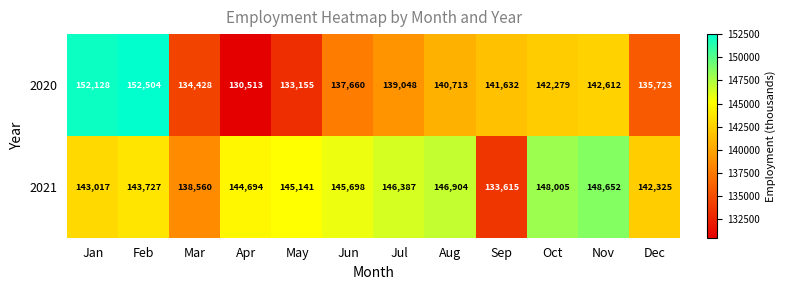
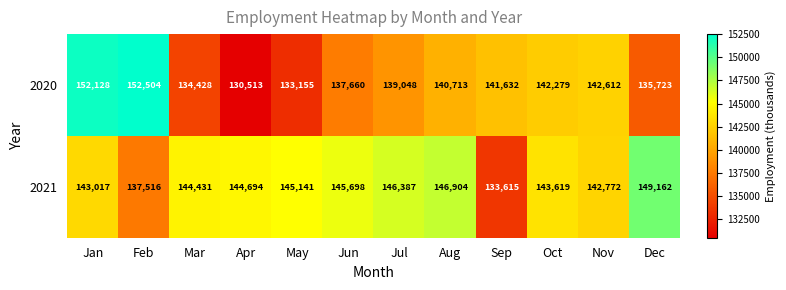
2021, Feb: 143,727 -> 137,516
2021, Mar: 138,560 -> 144,431
2021, Oct: 148,005 -> 143,619
2021, Nov: 148,652 -> 142,772
2021, Dec: 142,325 -> 149,162
